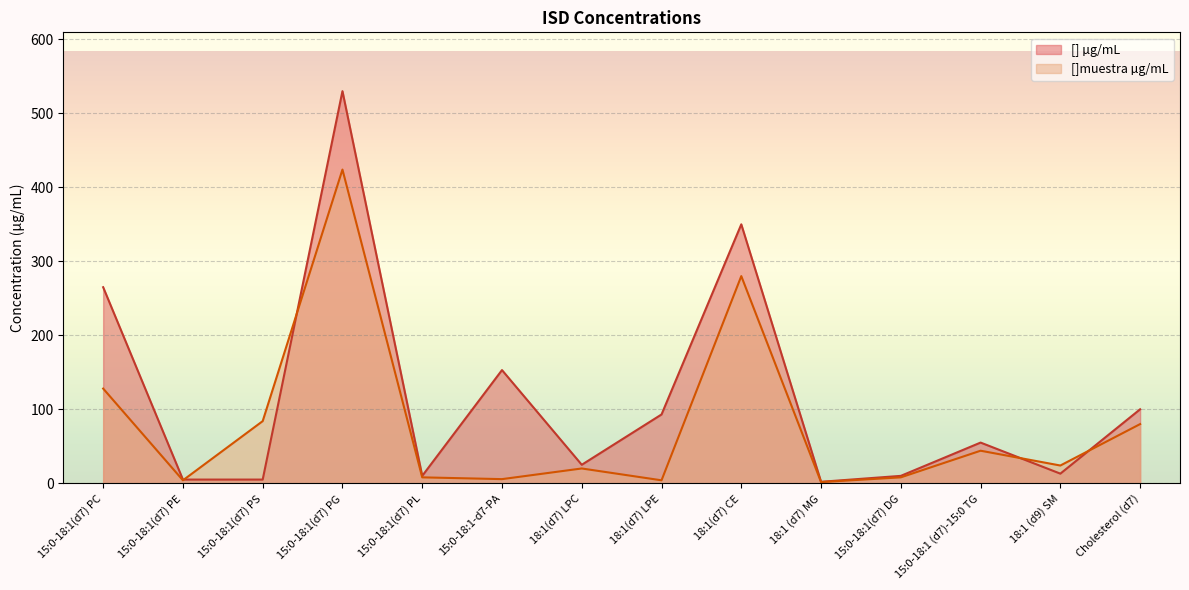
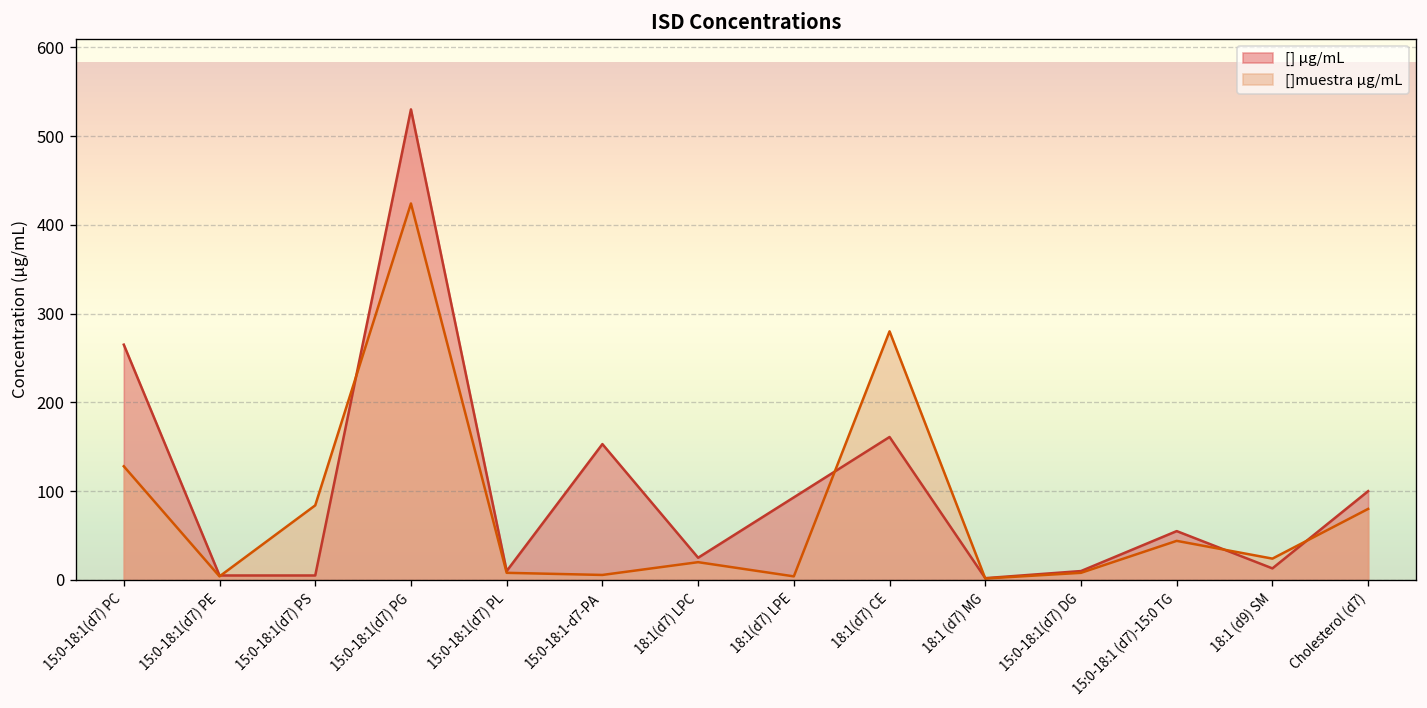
[] µg/mL, 18:1(d7) CE: 350 -> 160
